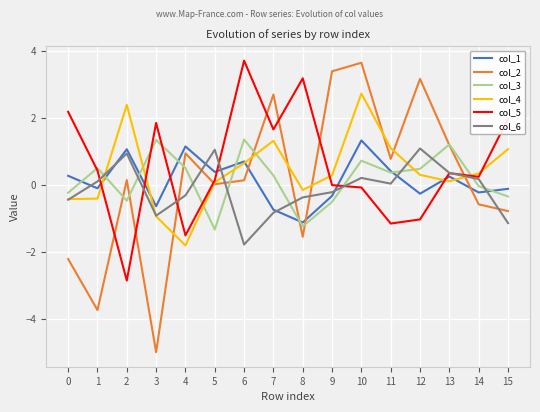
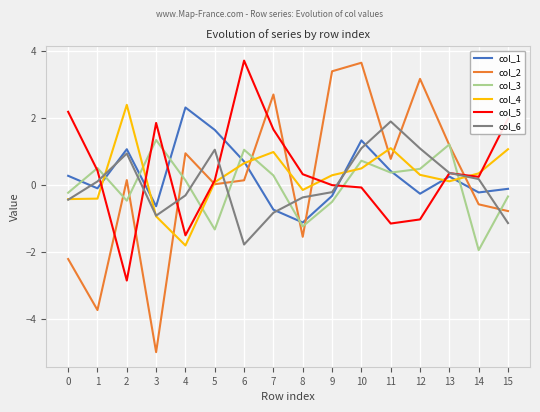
col_1, 4: 1.1 -> 2.3
col_3, 4: 0.5 -> 0.1
col_1, 5: 0.4 -> 1.6
col_3, 6: 1.4 -> 1.0
col_4, 7: 1.3 -> 1.0
col_5, 8: 3.2 -> 0.3
col_4, 10: 2.7 -> 0.5
col_6, 10: 0.2 -> 1.1
col_6, 11: 0.0 -> 1.9
col_3, 14: 0.0 -> -1.9
